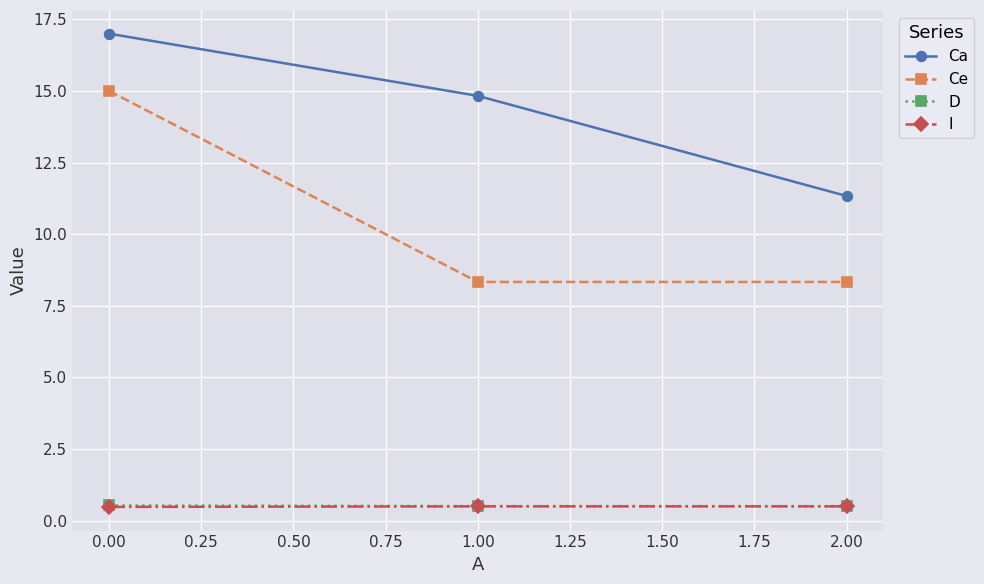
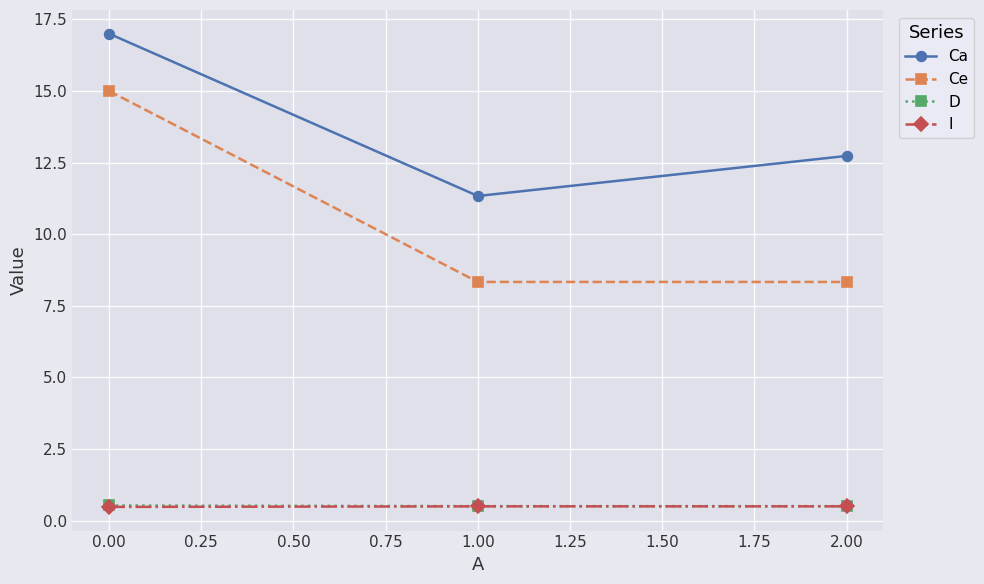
Ca, 1.00: 14.8 -> 11.3
Ca, 2.00: 11.3 -> 12.7
